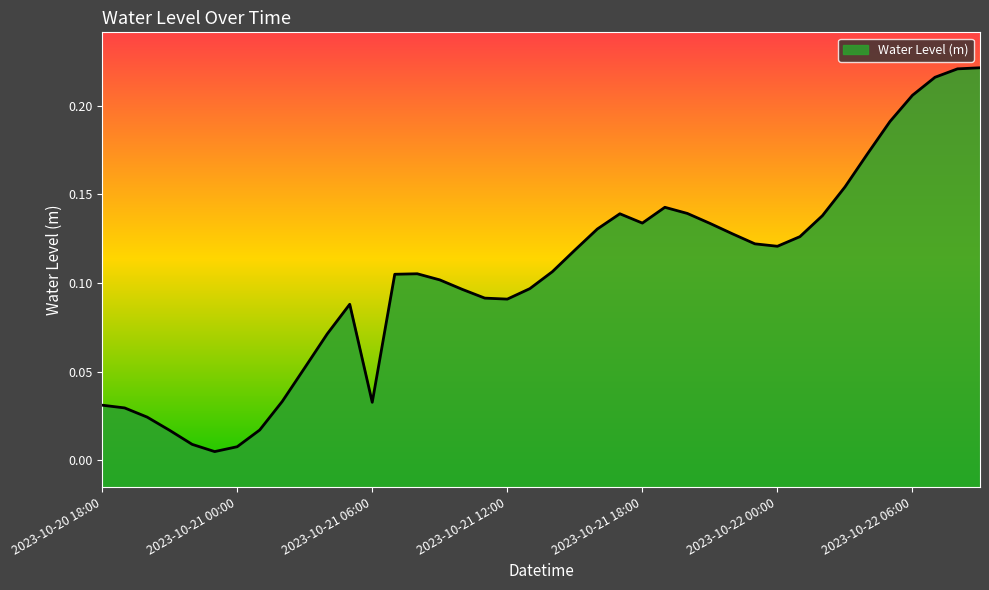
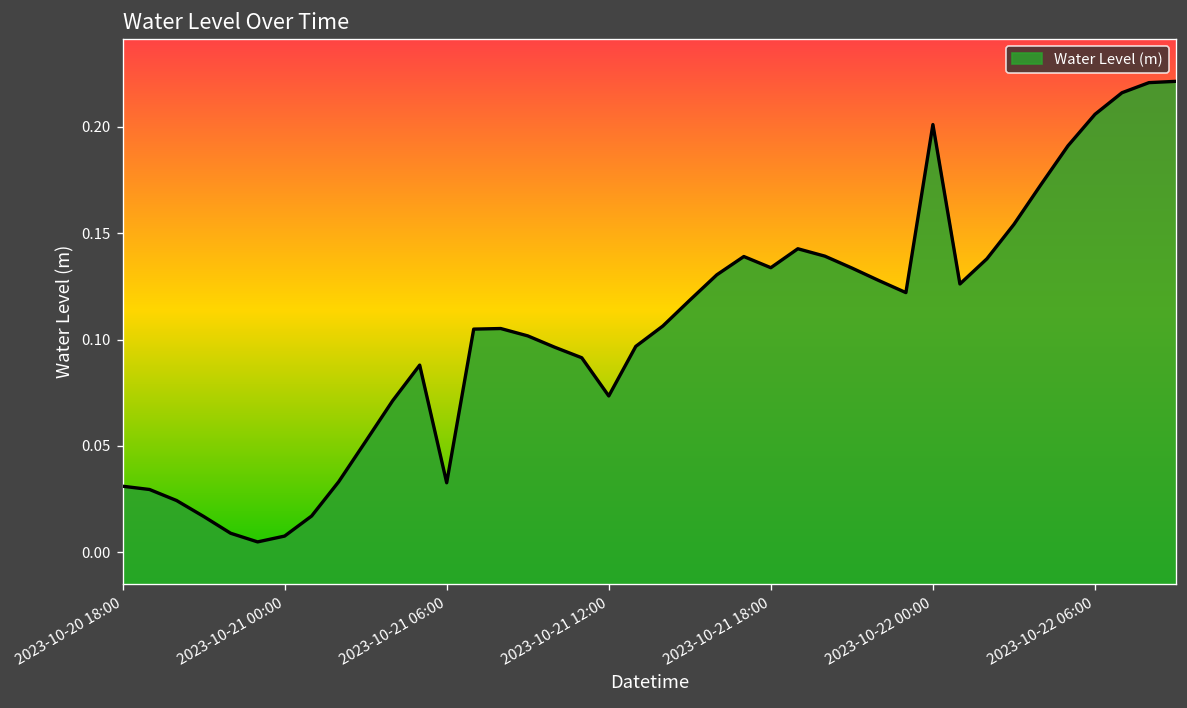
2023-10-21 12:00: 0.091 -> 0.074
2023-10-22 00:00: 0.121 -> 0.201
